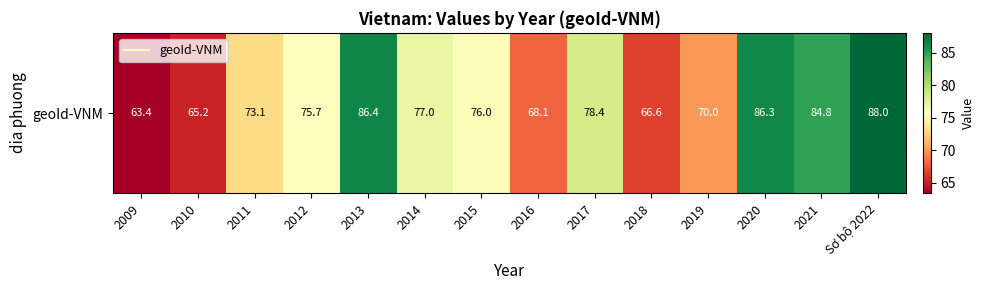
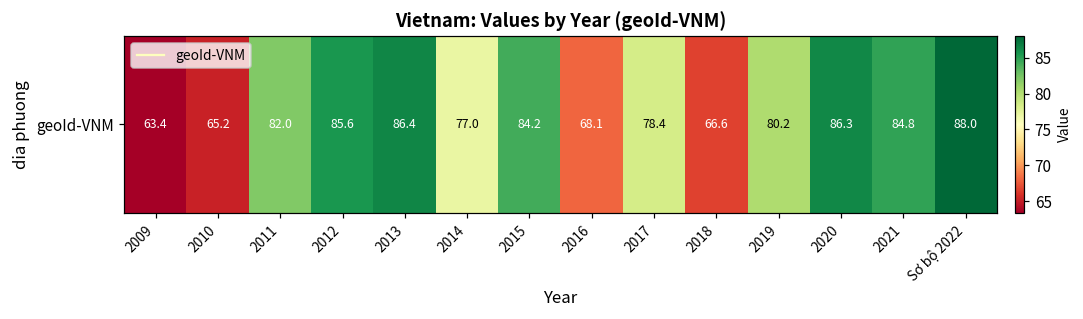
geoId-VNM, 2011: 73.1 -> 82.0
geoId-VNM, 2012: 75.7 -> 85.6
geoId-VNM, 2015: 76.0 -> 84.2
geoId-VNM, 2019: 70.0 -> 80.2
